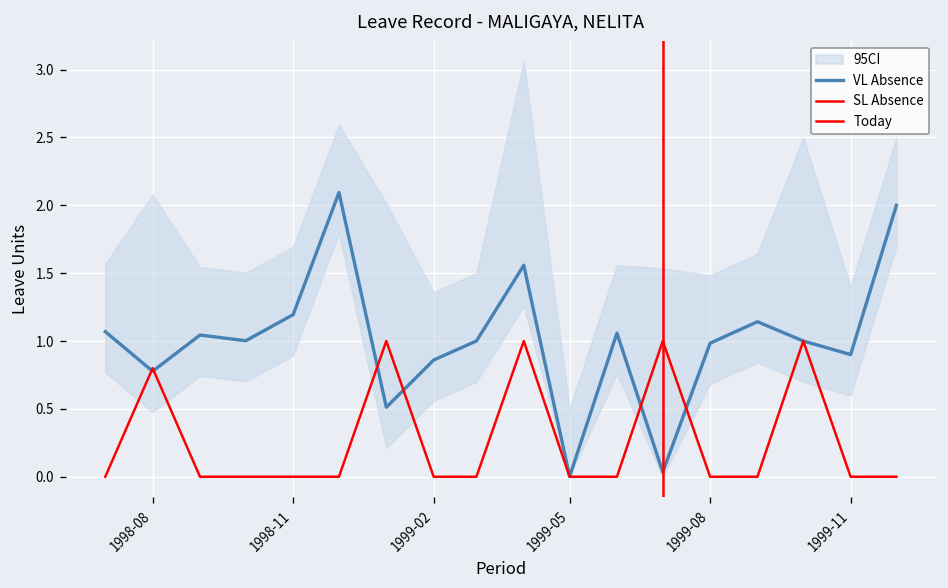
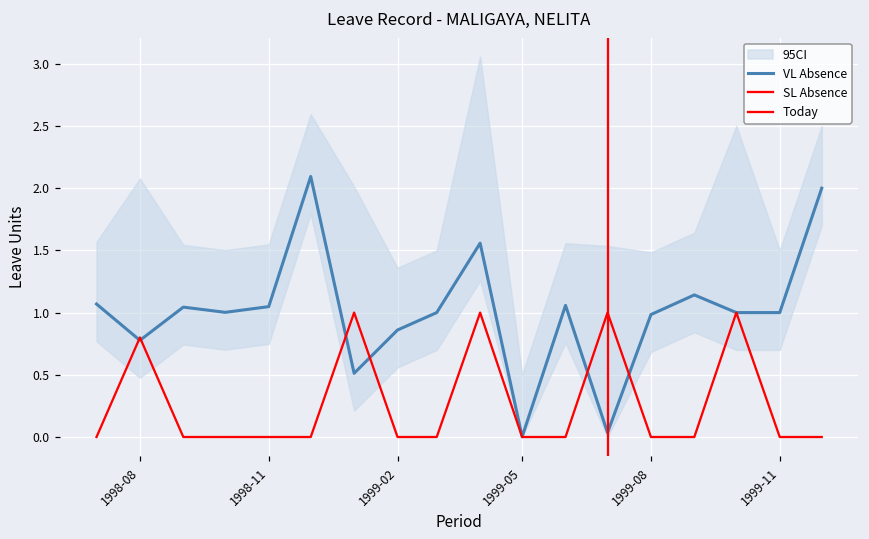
VL Absence, 1998-11: 1.19 -> 1.05
VL Absence, 1999-11: 0.9 -> 1.0
